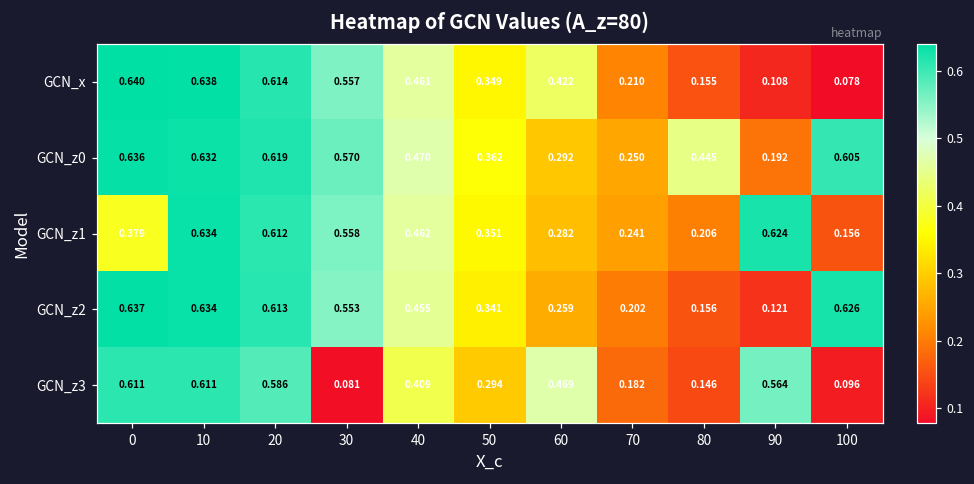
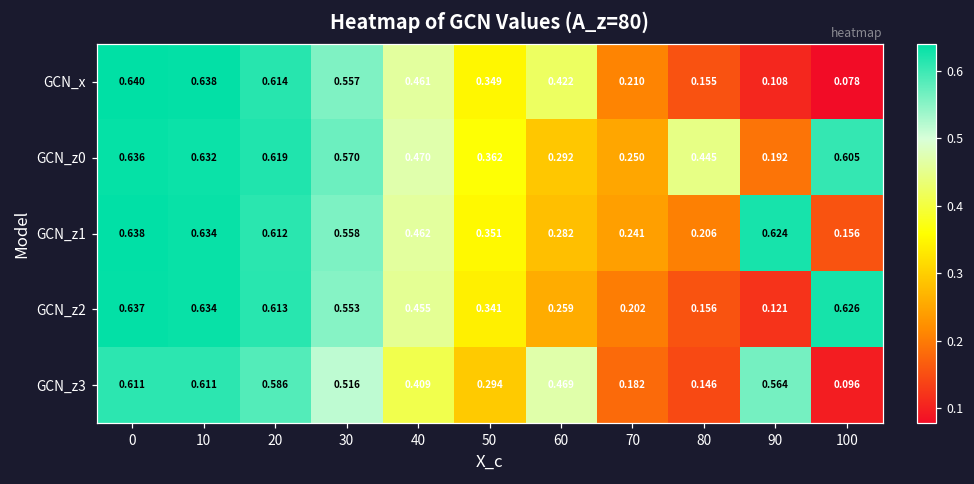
GCN_z1, 0: 0.379 -> 0.638
GCN_z3, 30: 0.081 -> 0.516
